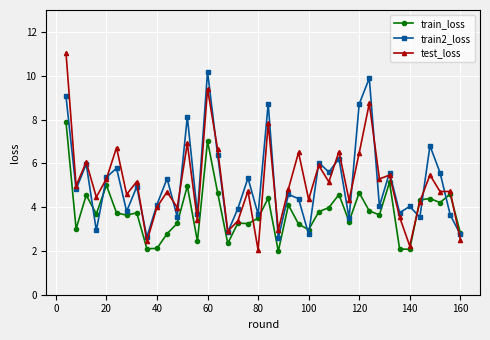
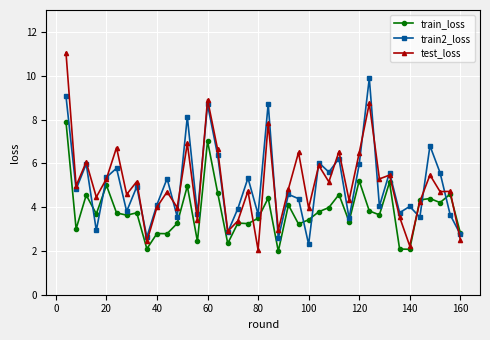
train_loss, 40: 2.1 -> 2.8
train2_loss, 60: 10.2 -> 8.7
test_loss, 60: 9.4 -> 8.9
train_loss, 100: 3.0 -> 3.4
train2_loss, 100: 2.8 -> 2.3
test_loss, 100: 4.4 -> 4.0
train_loss, 120: 4.7 -> 5.2
train2_loss, 120: 8.7 -> 5.9
